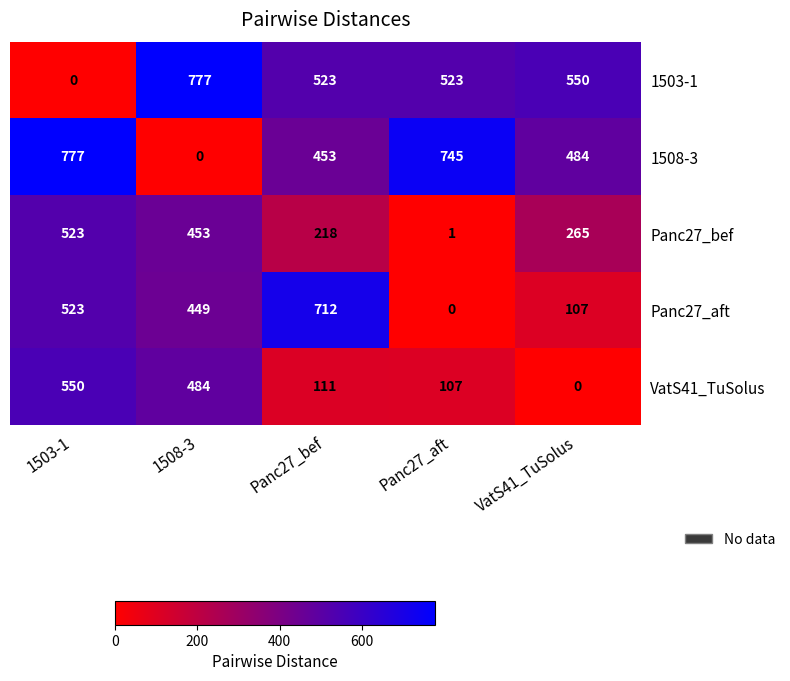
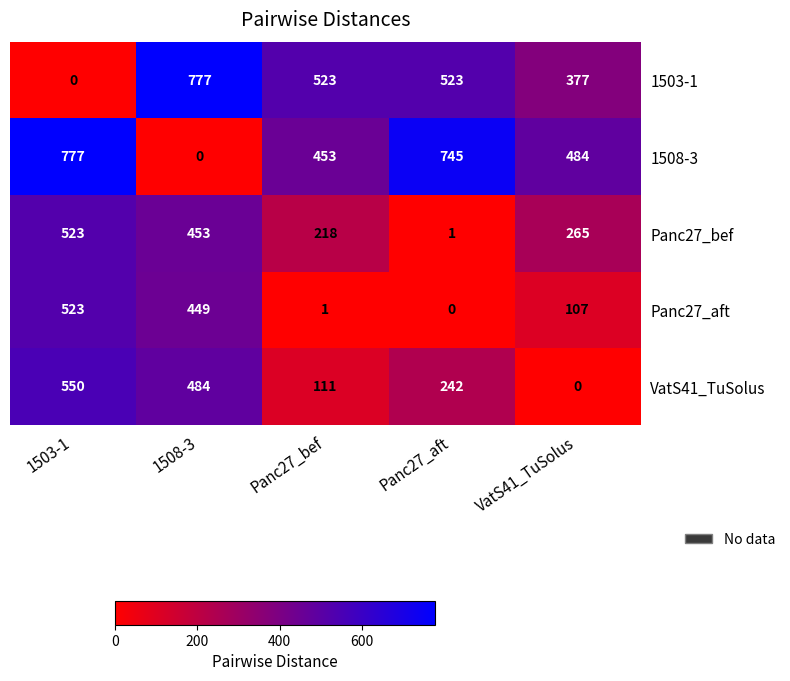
1503-1, VatS41_TuSolus: 550 -> 377
Panc27_aft, Panc27_bef: 712 -> 1
VatS41_TuSolus, Panc27_aft: 107 -> 242
